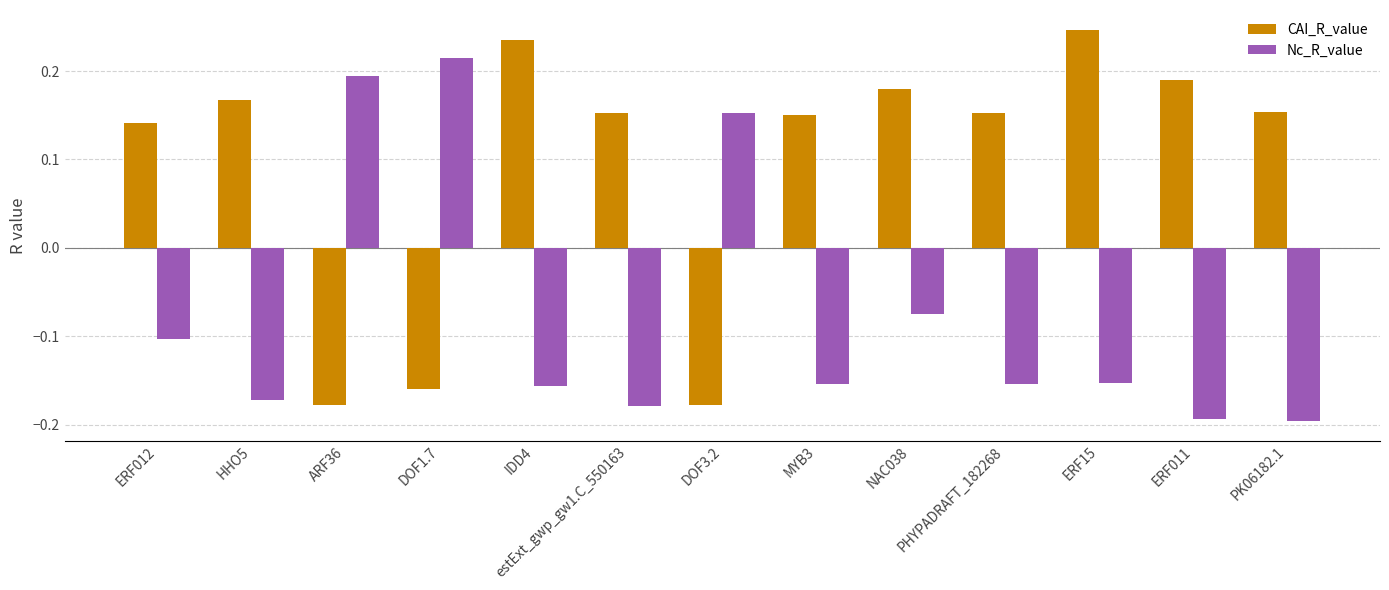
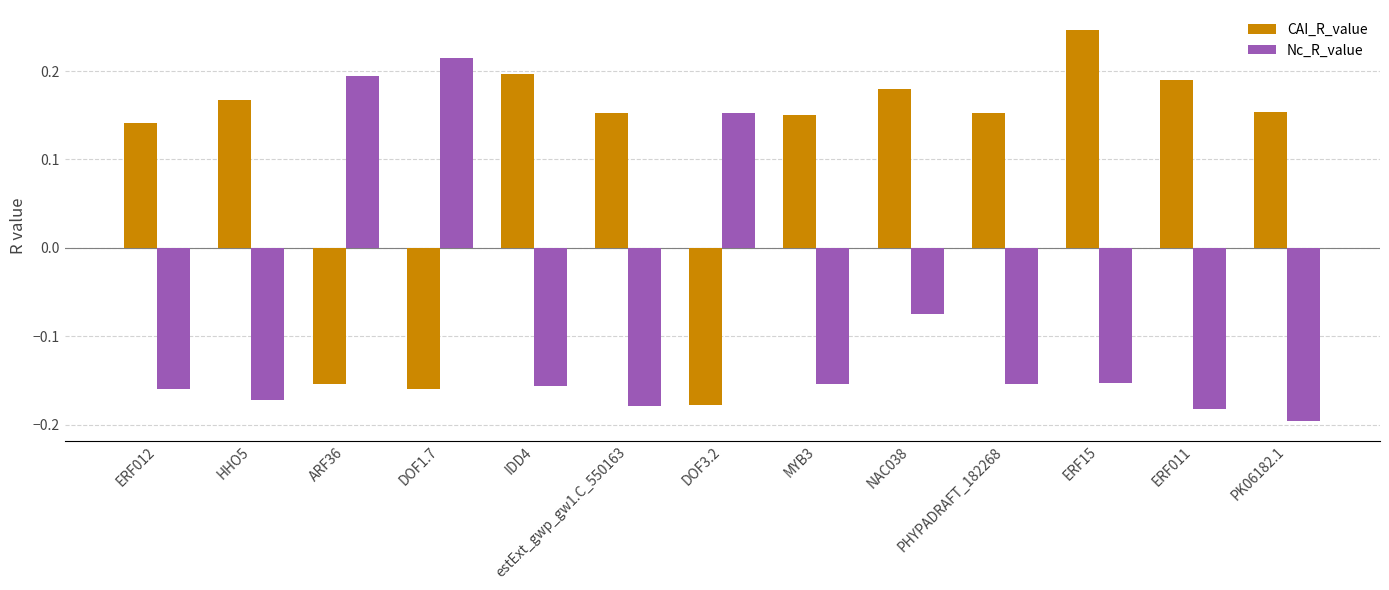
Nc_R_value, ERF012: -0.10 -> -0.16
CAI_R_value, ARF36: -0.18 -> -0.15
CAI_R_value, IDD4: 0.24 -> 0.20
Nc_R_value, ERF011: -0.19 -> -0.18
